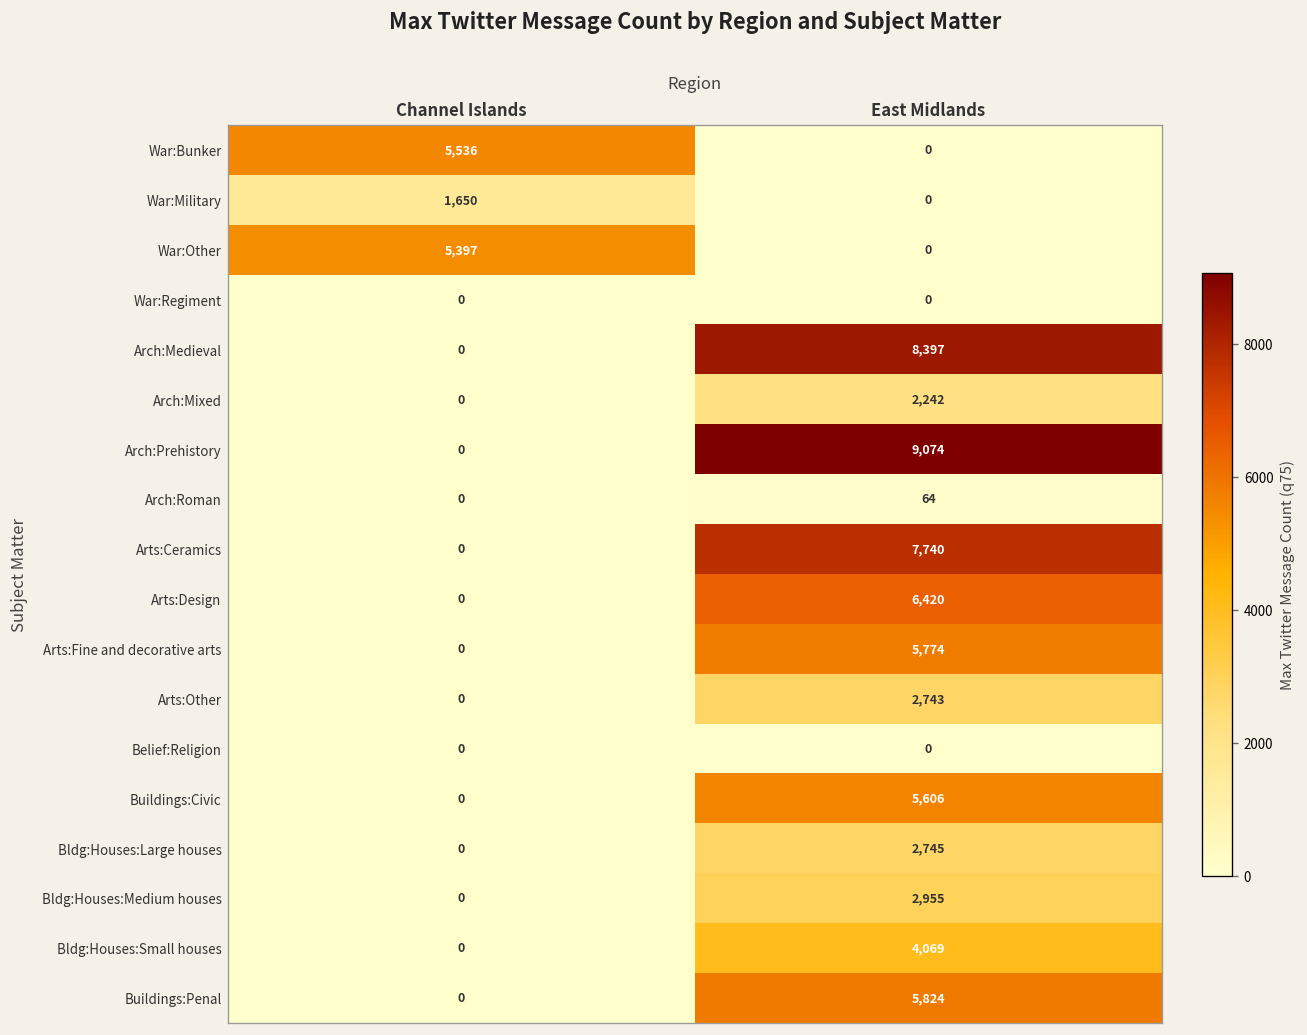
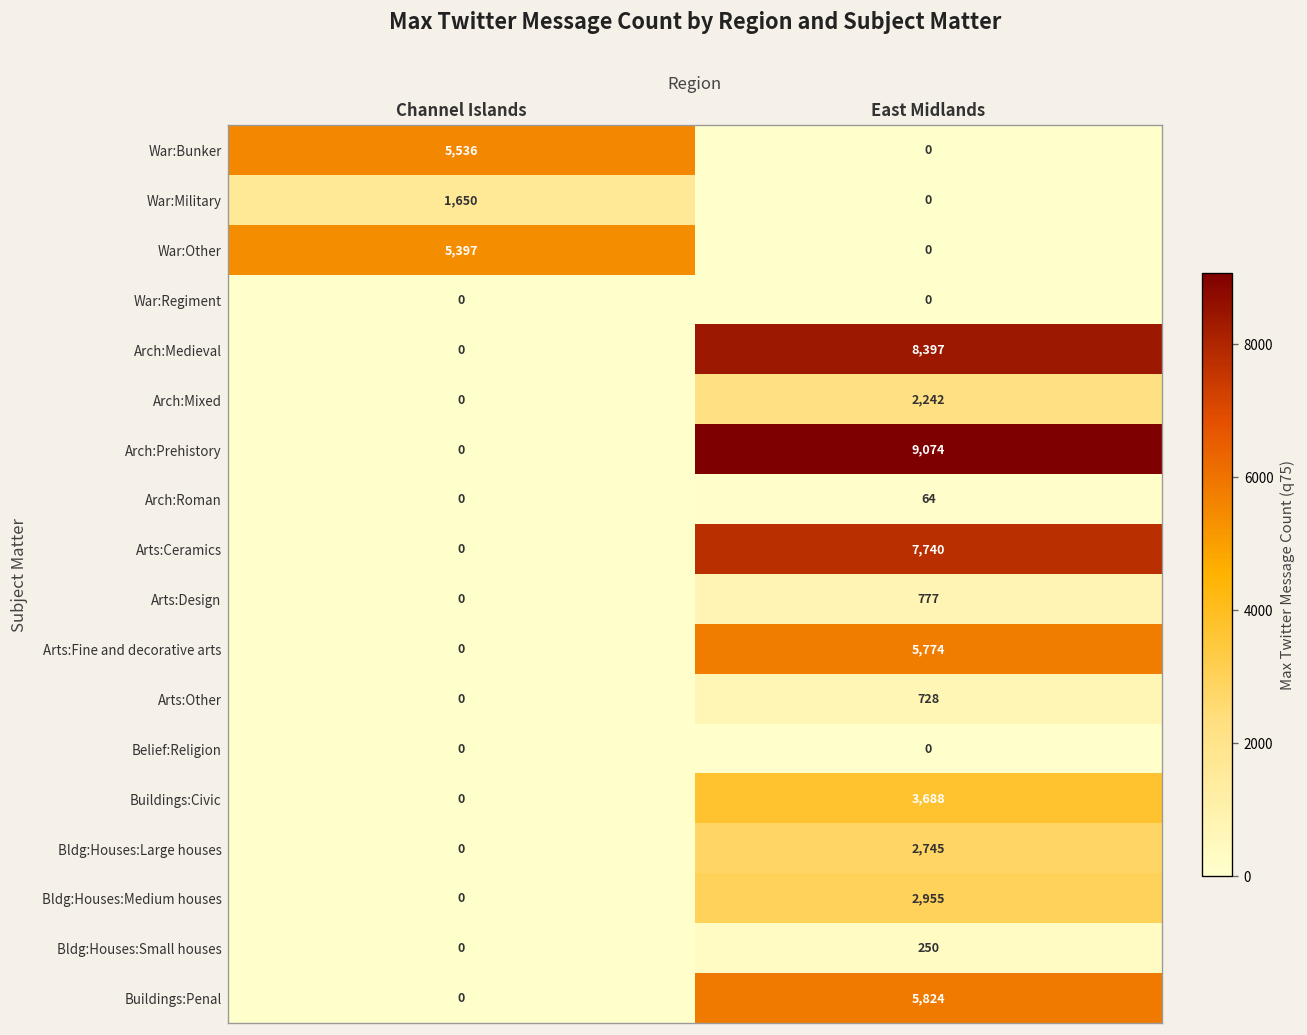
Arts:Design, East Midlands: 6,420 -> 777
Arts:Other, East Midlands: 2,743 -> 728
Buildings:Civic, East Midlands: 5,606 -> 3,688
Bldg:Houses:Small houses, East Midlands: 4,069 -> 250
